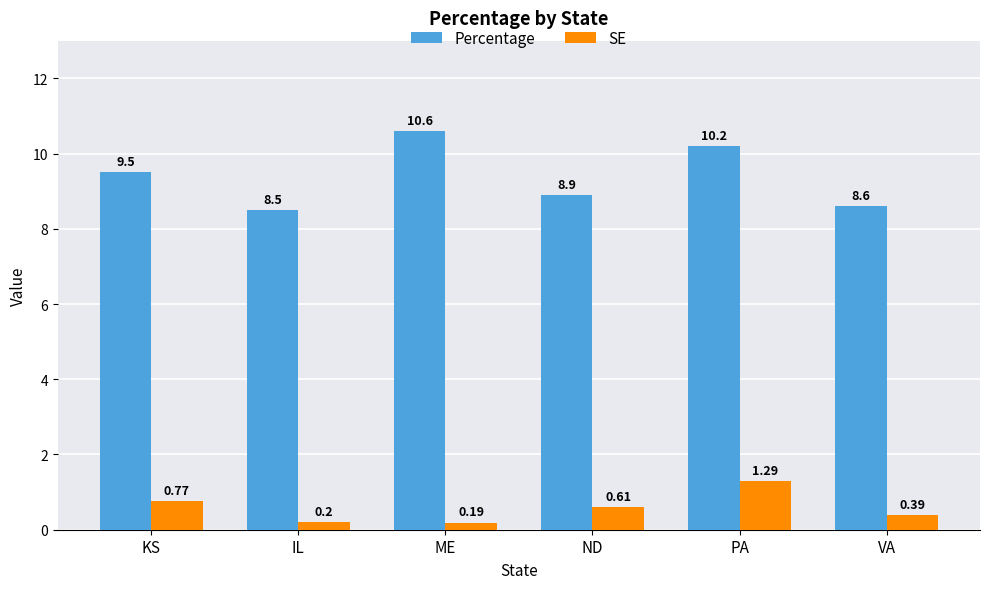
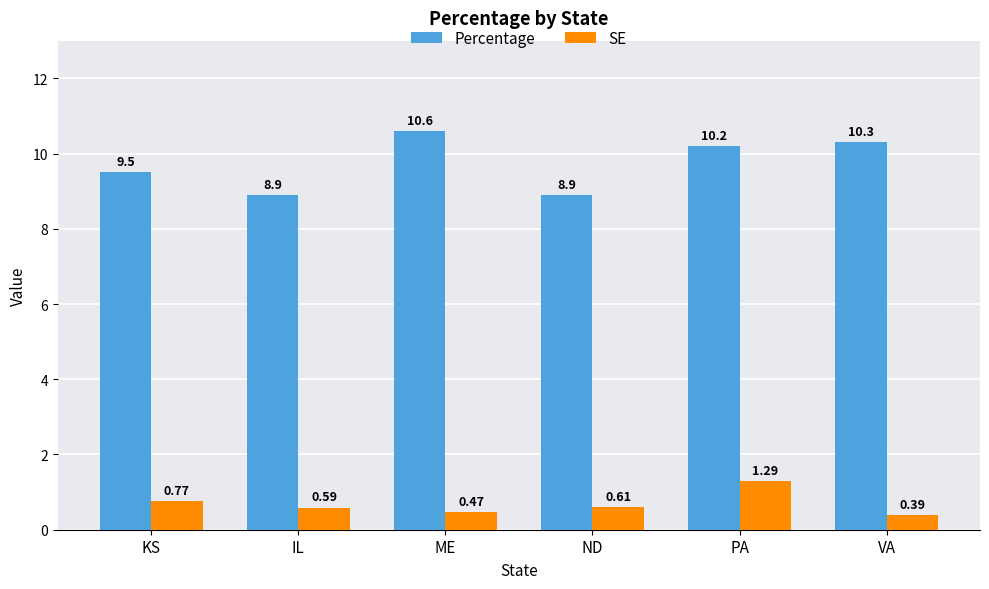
Percentage, IL: 8.5 -> 8.9
SE, IL: 0.2 -> 0.59
SE, ME: 0.19 -> 0.47
Percentage, VA: 8.6 -> 10.3
